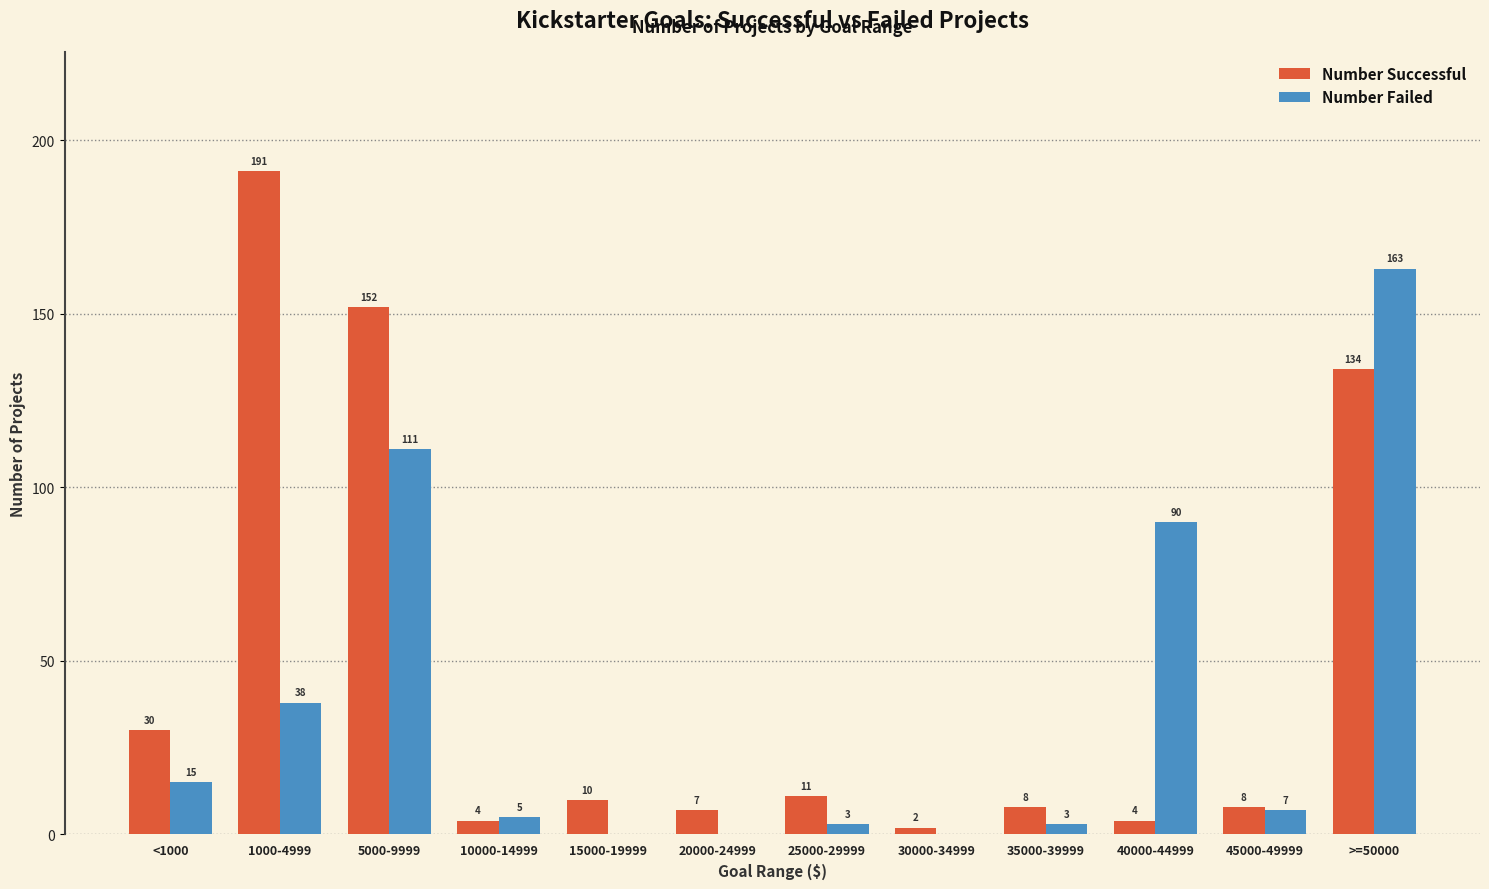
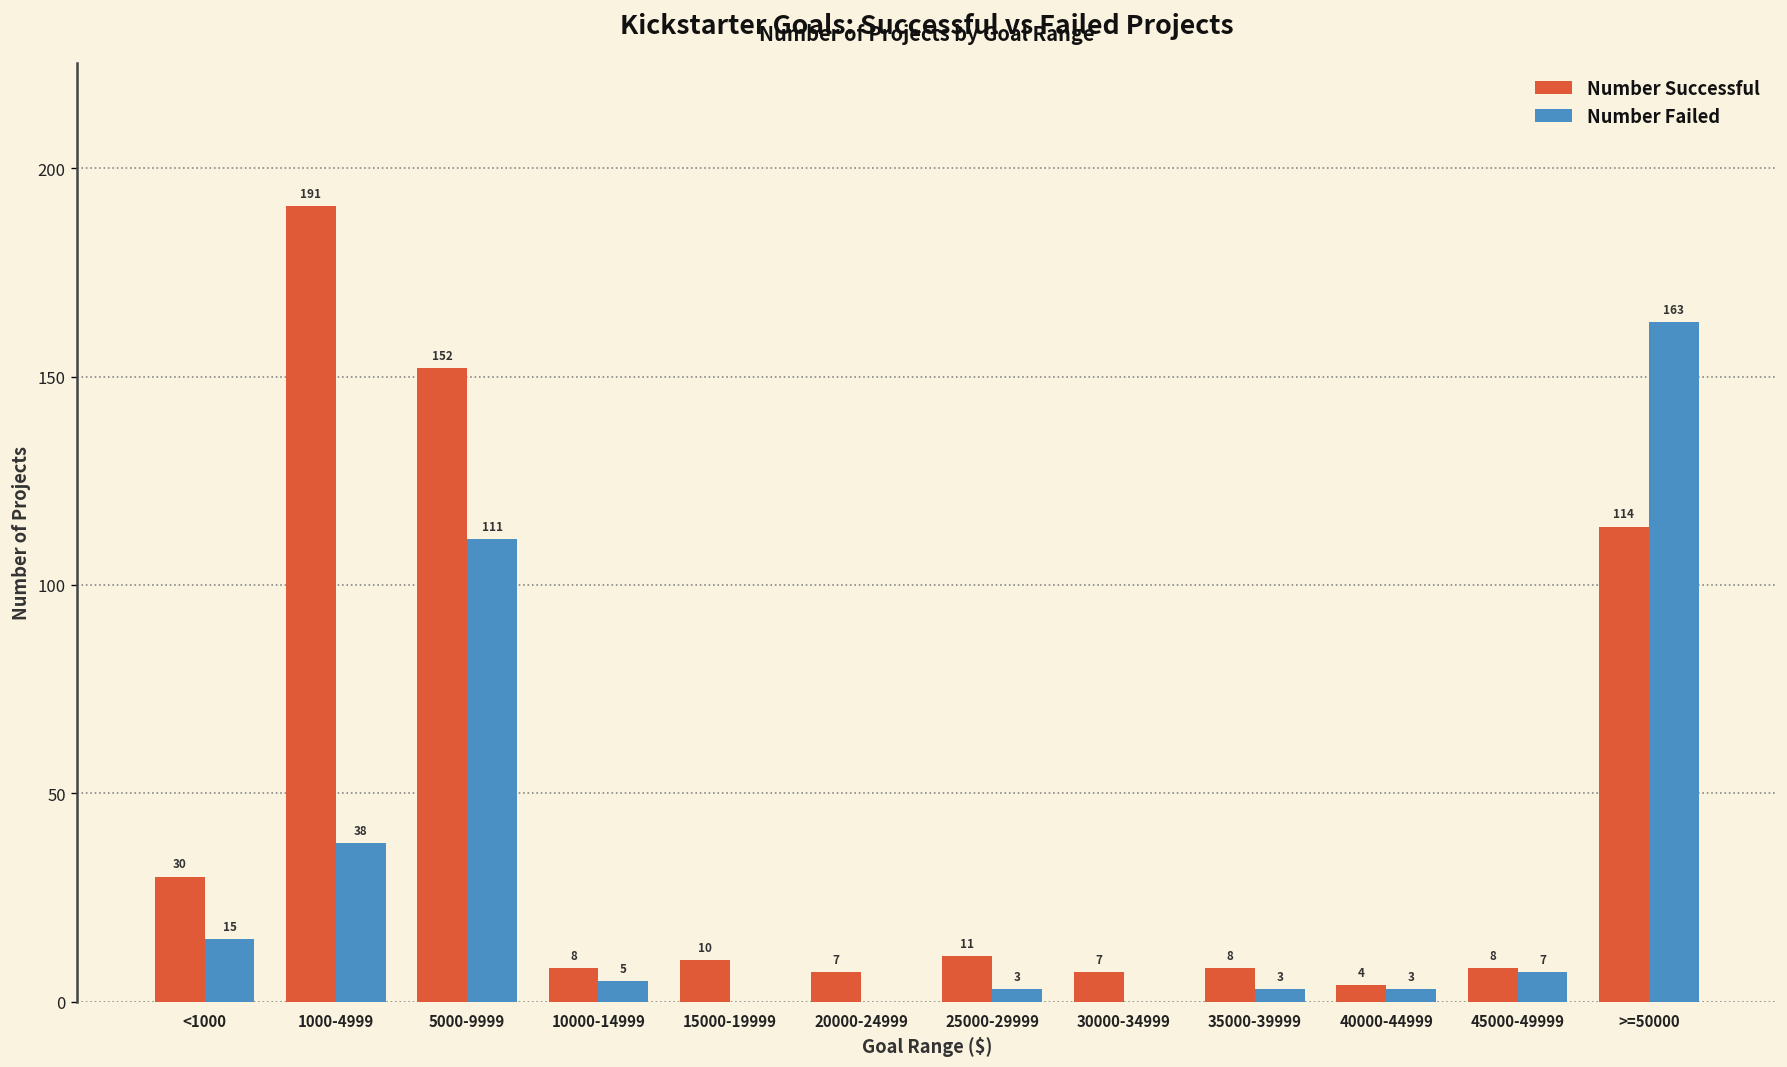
Number Successful, 10000-14999: 4 -> 8
Number Successful, 30000-34999: 2 -> 7
Number Failed, 40000-44999: 90 -> 3
Number Successful, >=50000: 134 -> 114
